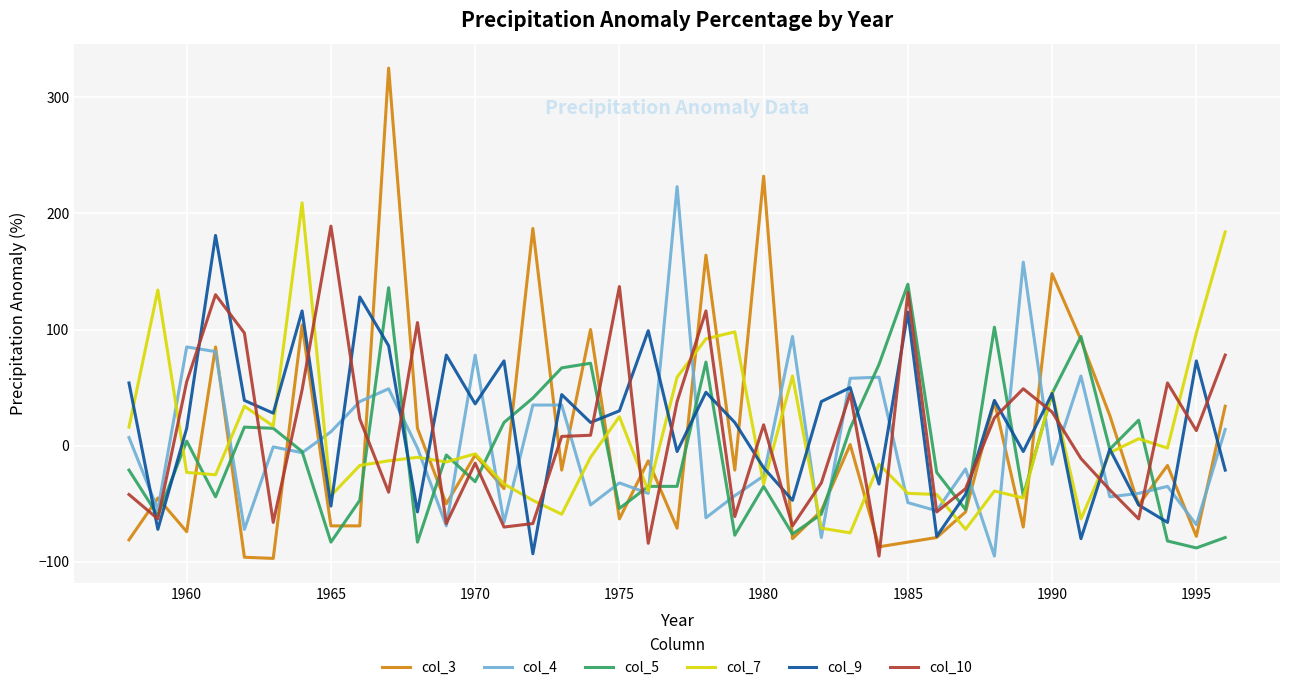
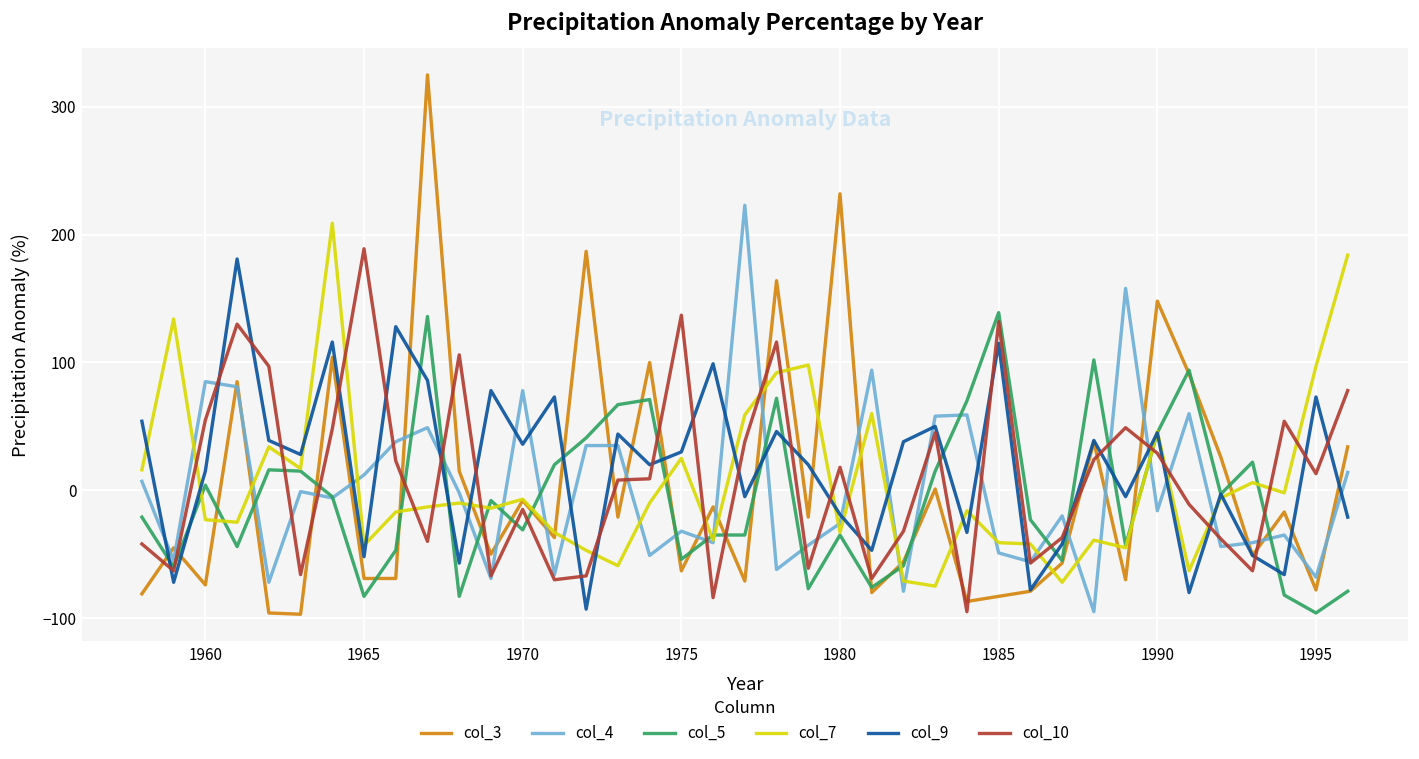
col_5, 1995: -88 -> -96
